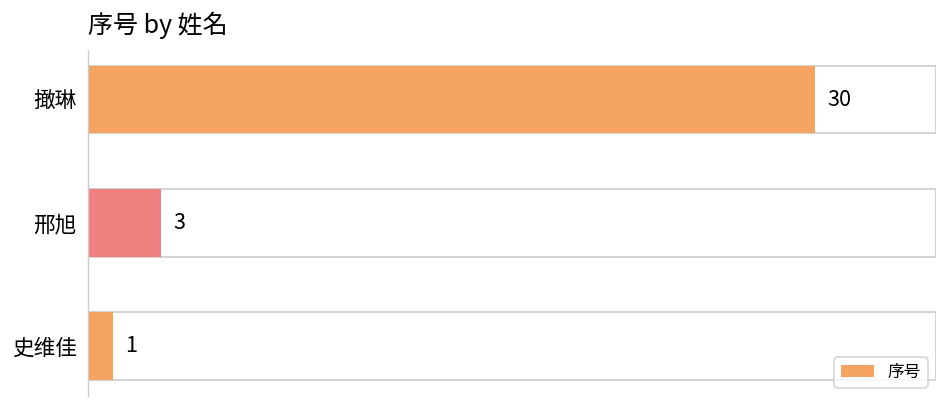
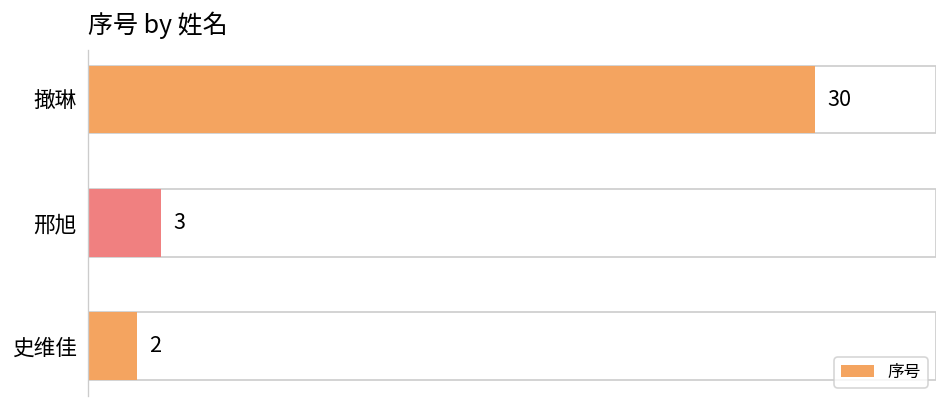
史维佳: 1 -> 2
